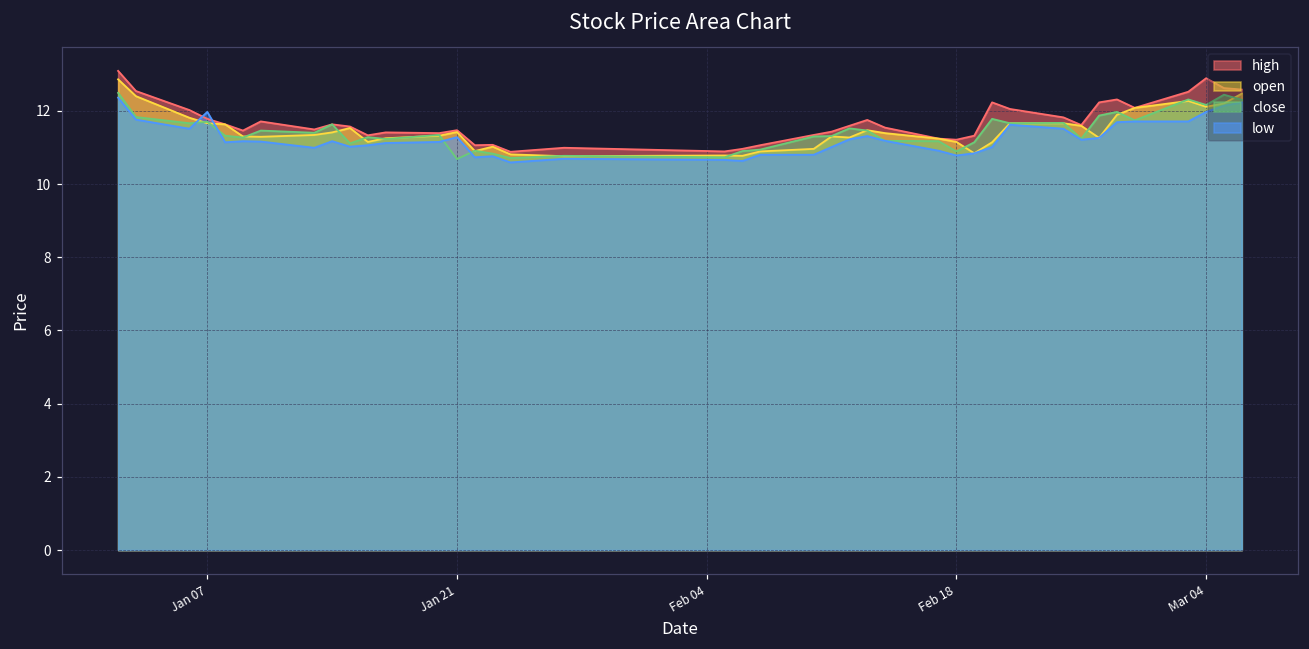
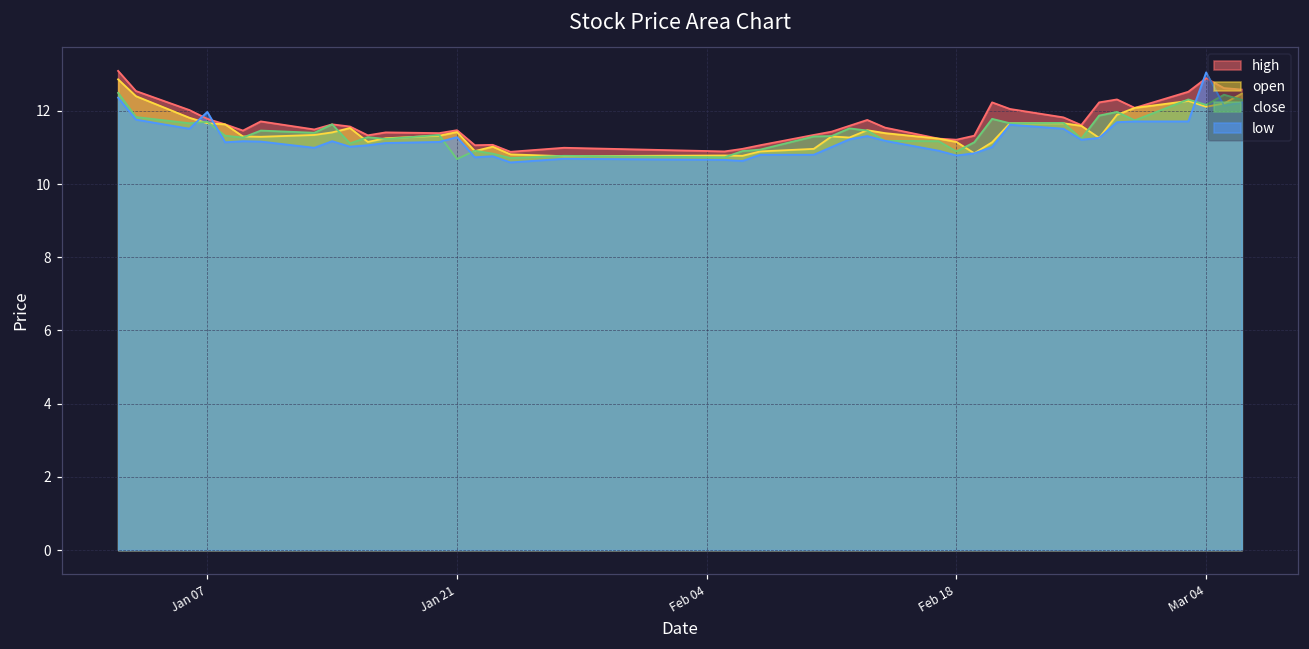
low, Mar 04: 12.0 -> 13.1
